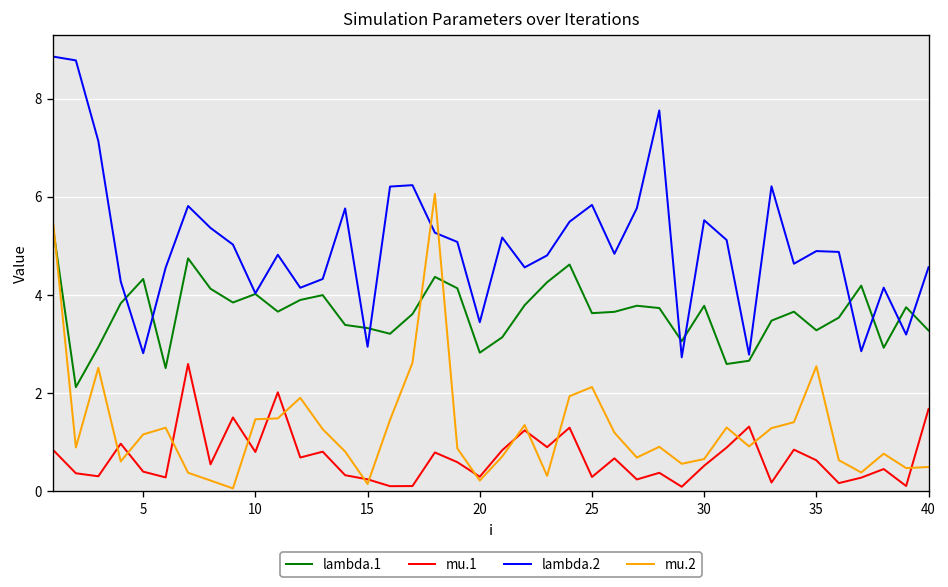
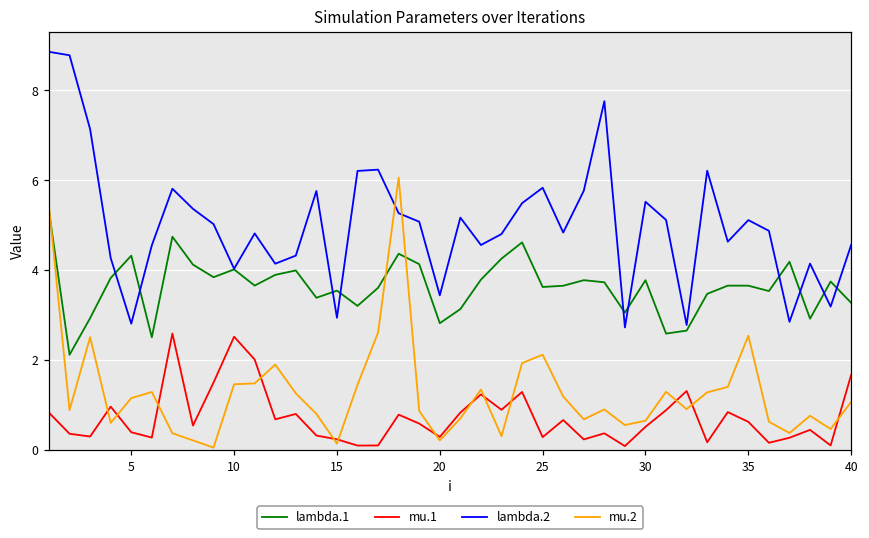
mu.1, 10: 0.8 -> 2.5
lambda.1, 15: 3.3 -> 3.5
lambda.1, 35: 3.3 -> 3.7
lambda.2, 35: 4.9 -> 5.1
mu.2, 40: 0.5 -> 1.1
